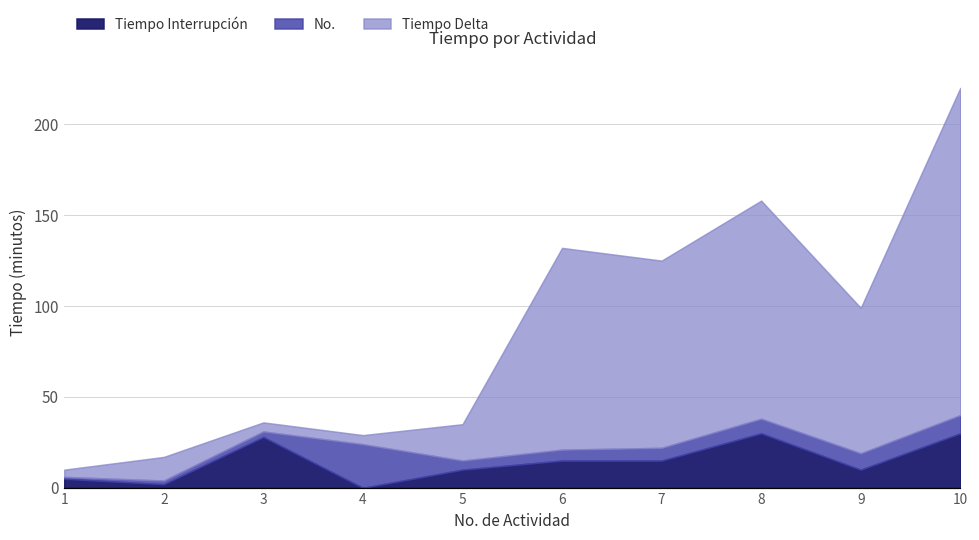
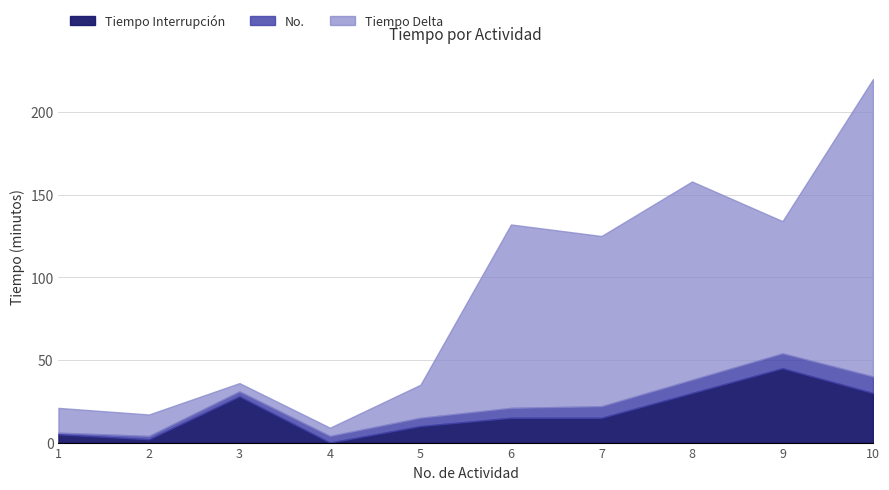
Tiempo Delta, 1: 4 -> 15
No., 4: 24 -> 4
Tiempo Interrupción, 9: 10 -> 45
